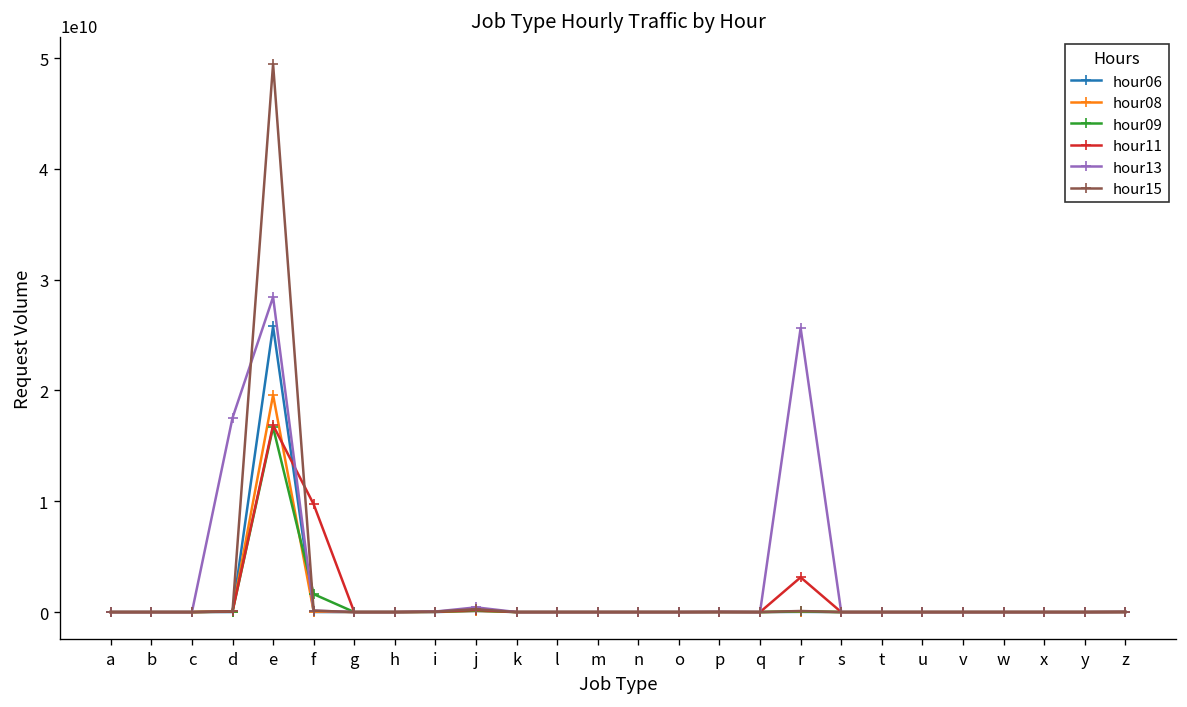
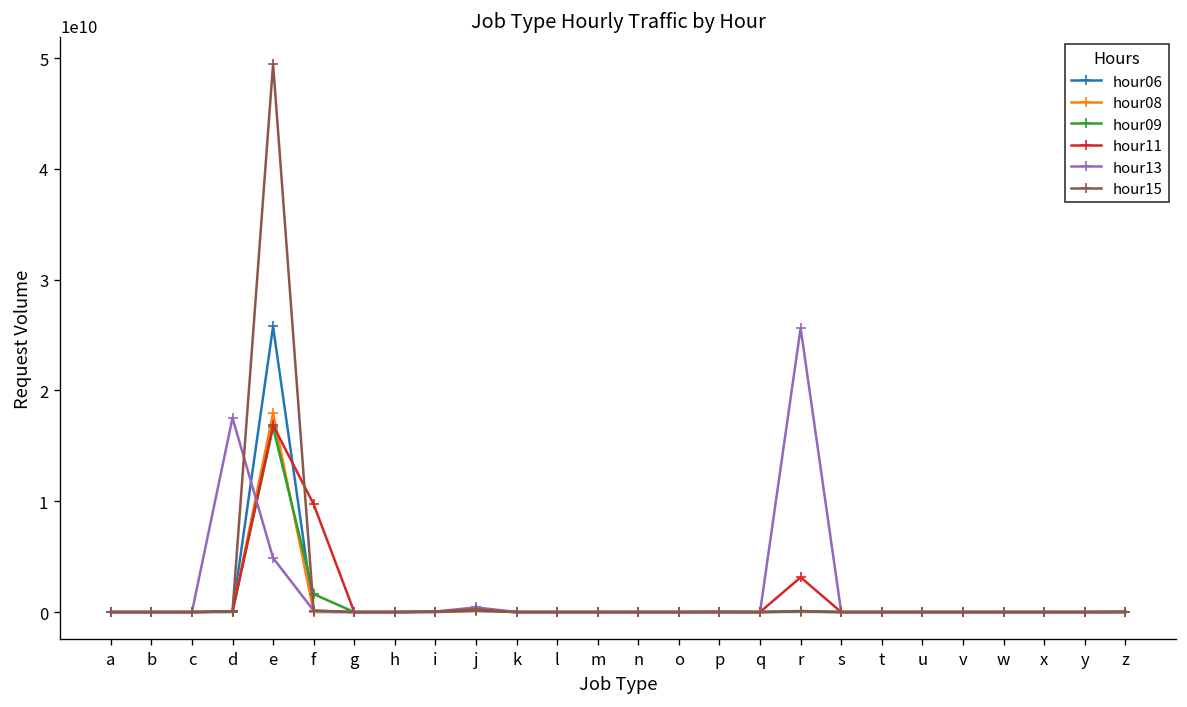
hour08, e: 20000000000 -> 18000000000
hour13, e: 28000000000 -> 5000000000
